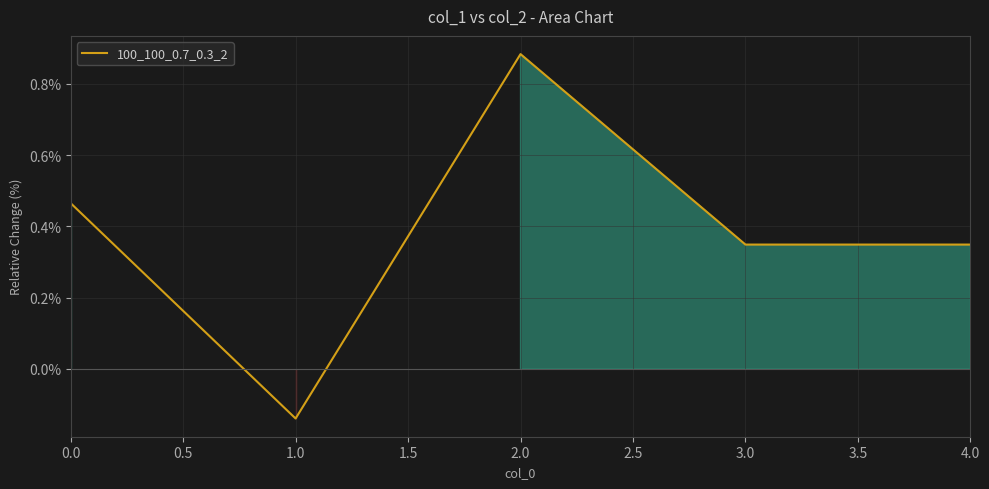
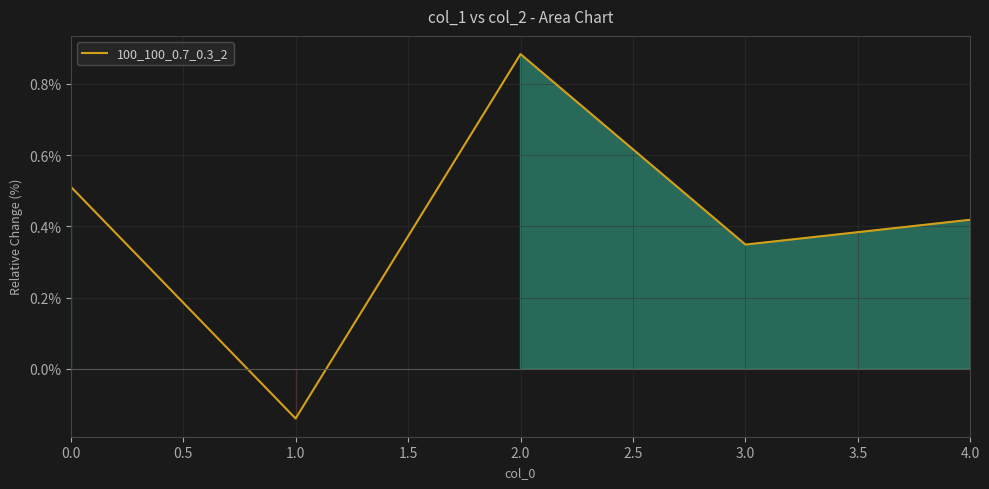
0.0: 0.47% -> 0.51%
4.0: 0.35% -> 0.42%
